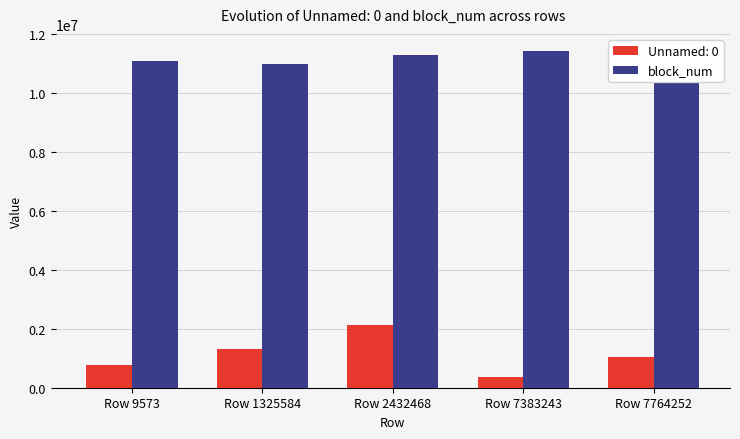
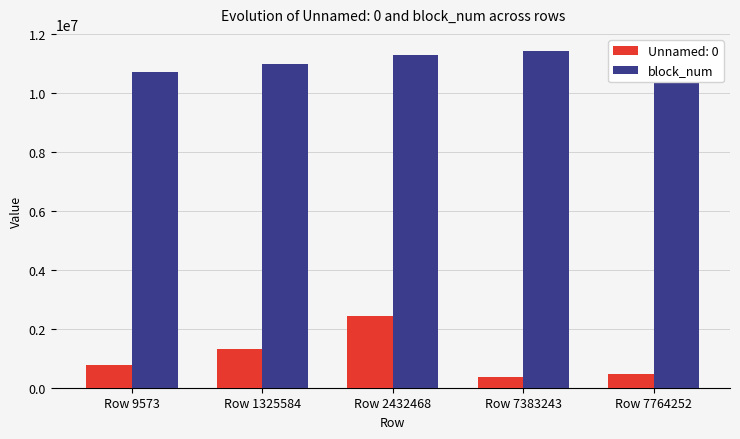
block_num, Row 9573: 11100000 -> 10700000
Unnamed: 0, Row 2432468: 2100000 -> 2400000
Unnamed: 0, Row 7764252: 1000000 -> 500000
